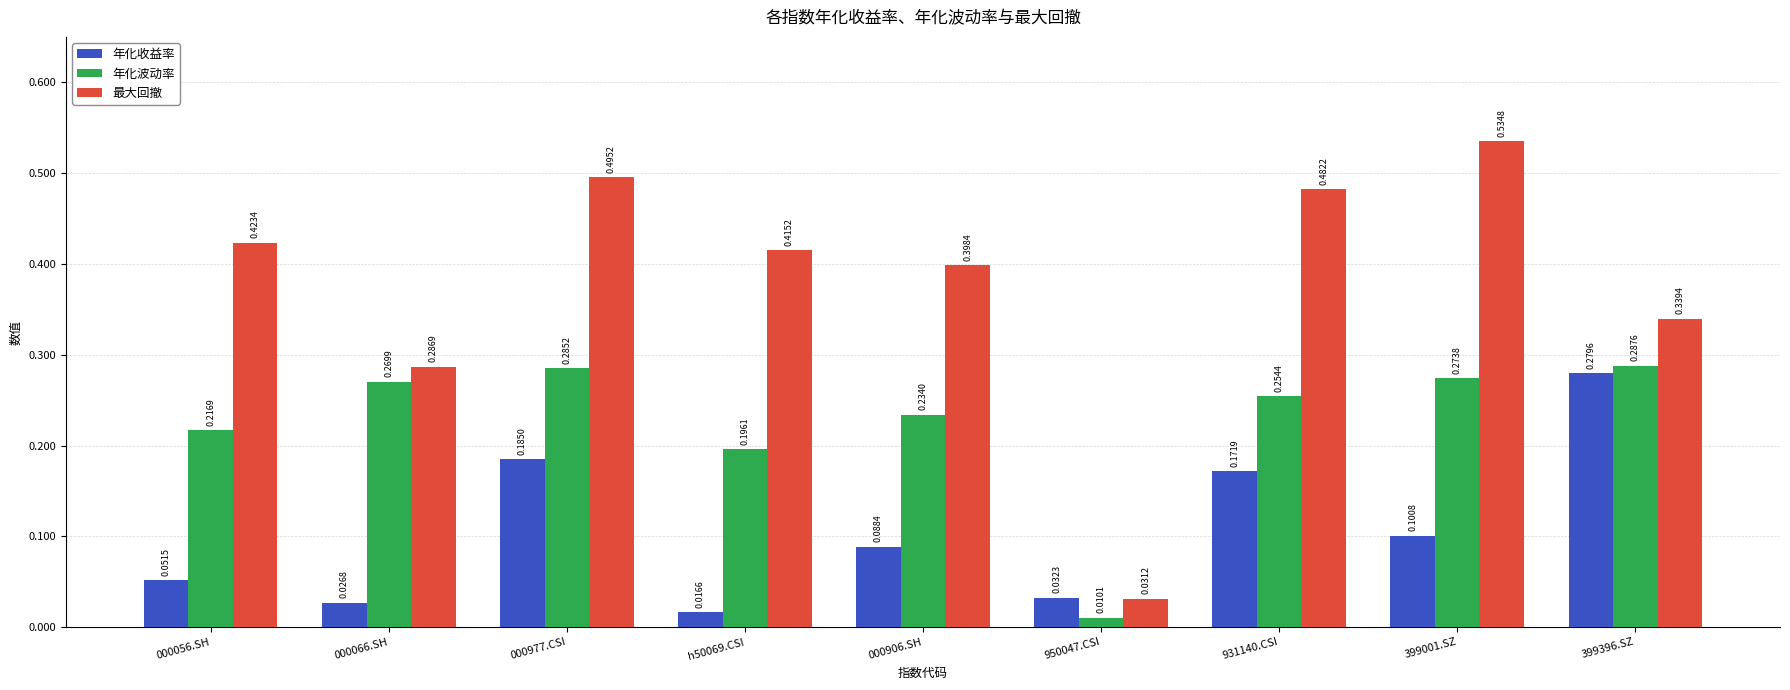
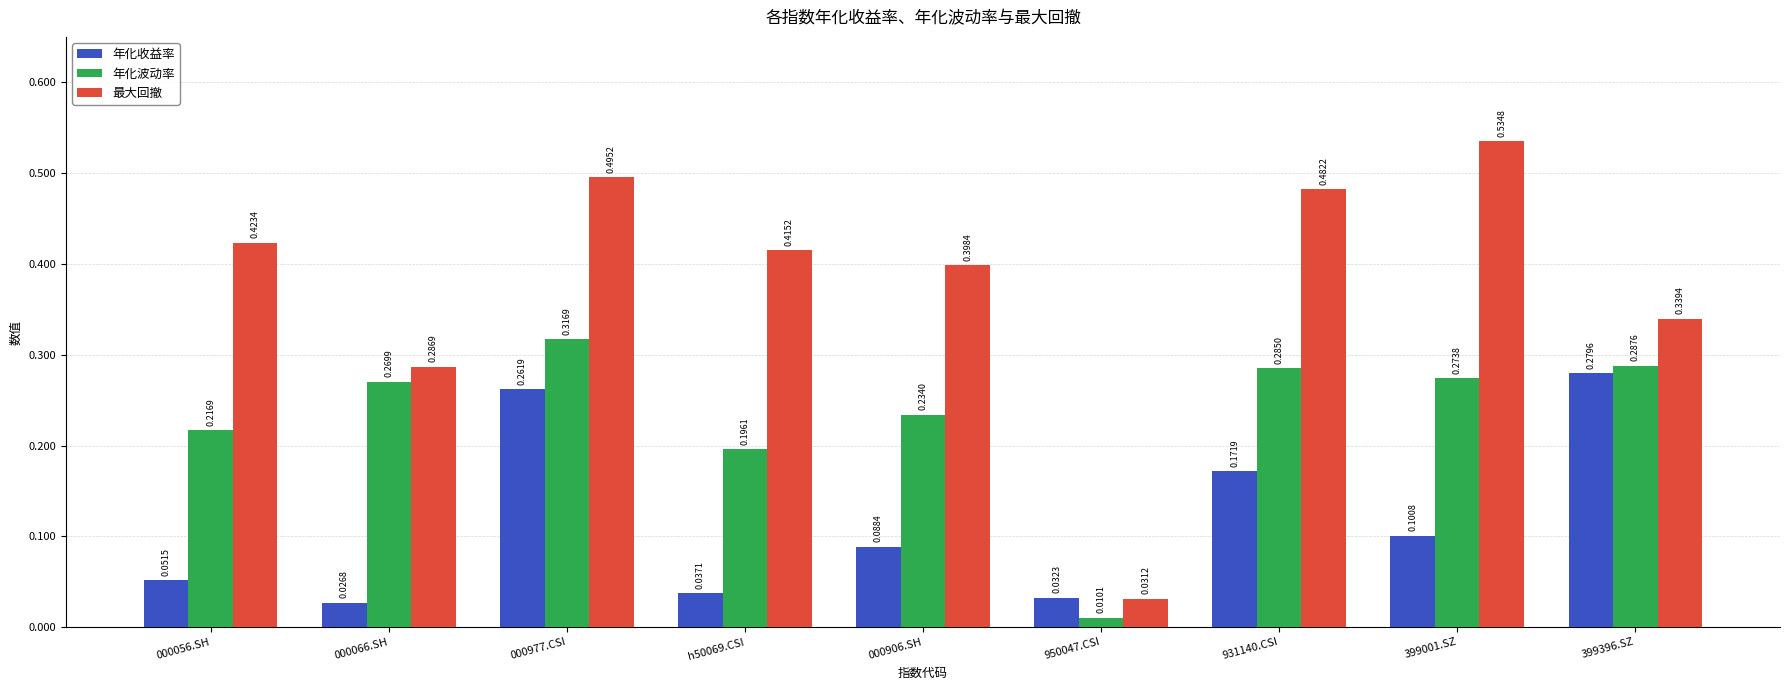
年化收益率, 000977.CSI: 0.1850 -> 0.2619
年化波动率, 000977.CSI: 0.2852 -> 0.3169
年化收益率, h50069.CSI: 0.0166 -> 0.0371
年化波动率, 931140.CSI: 0.2544 -> 0.2850
